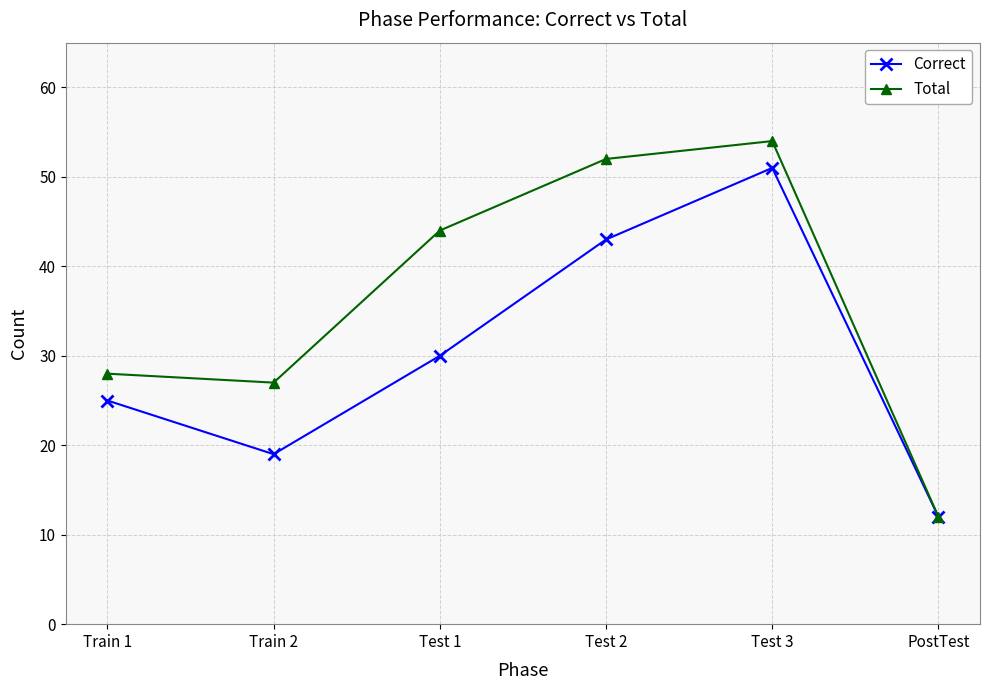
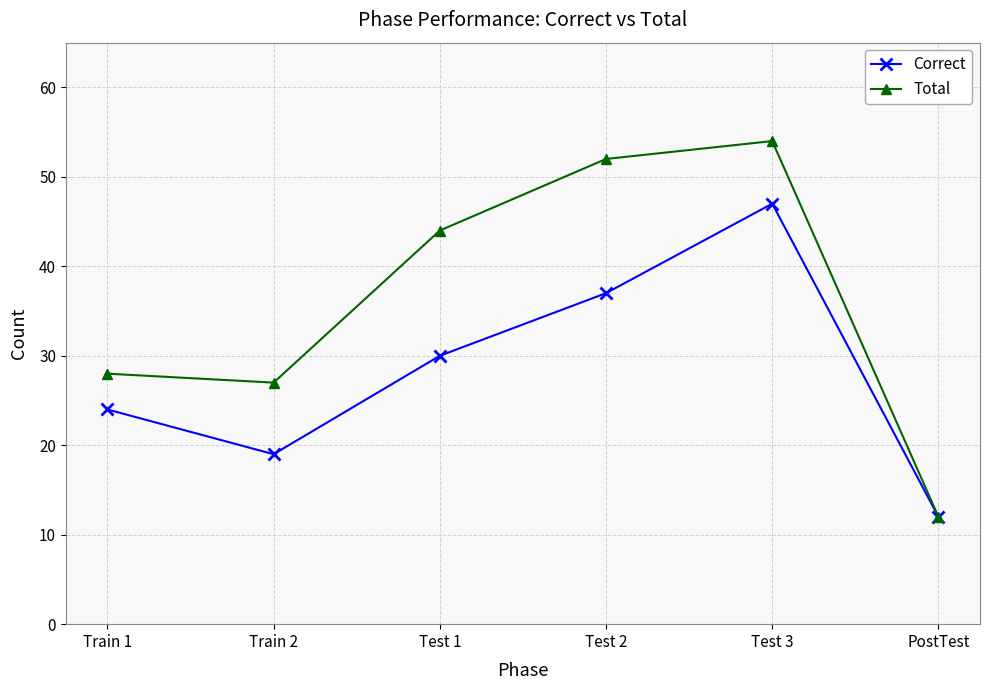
Correct, Train 1: 25 -> 24
Correct, Test 2: 43 -> 37
Correct, Test 3: 51 -> 47
